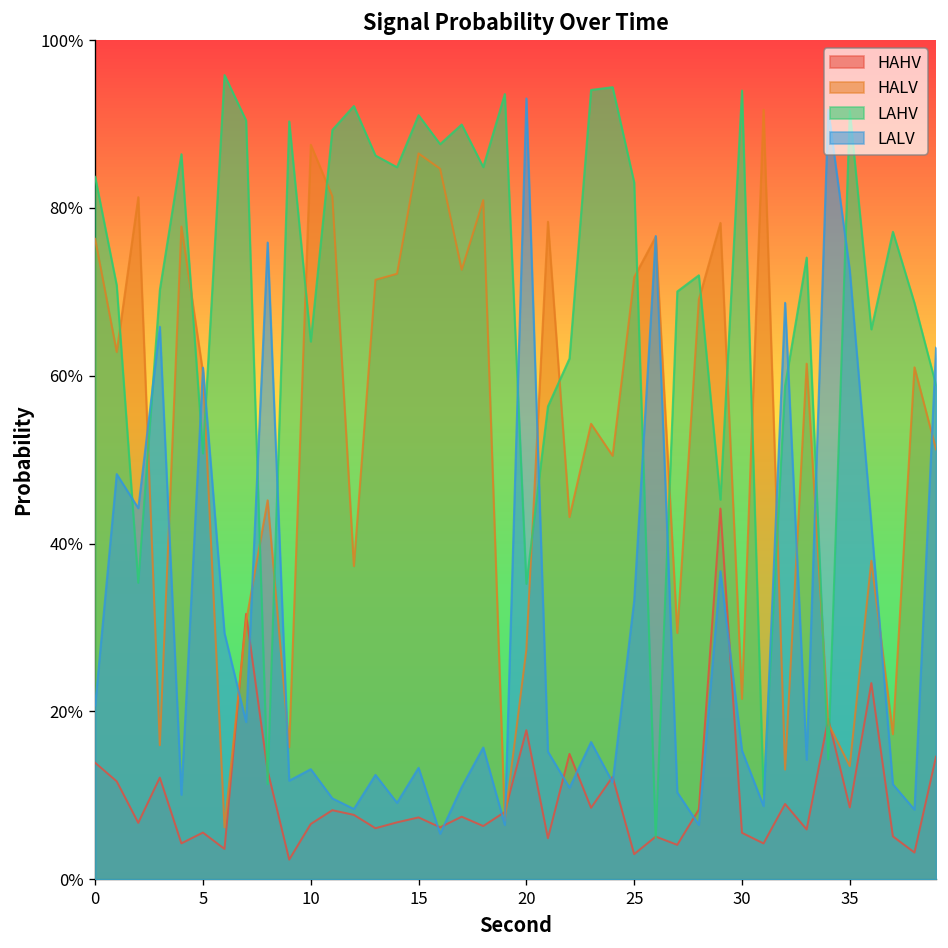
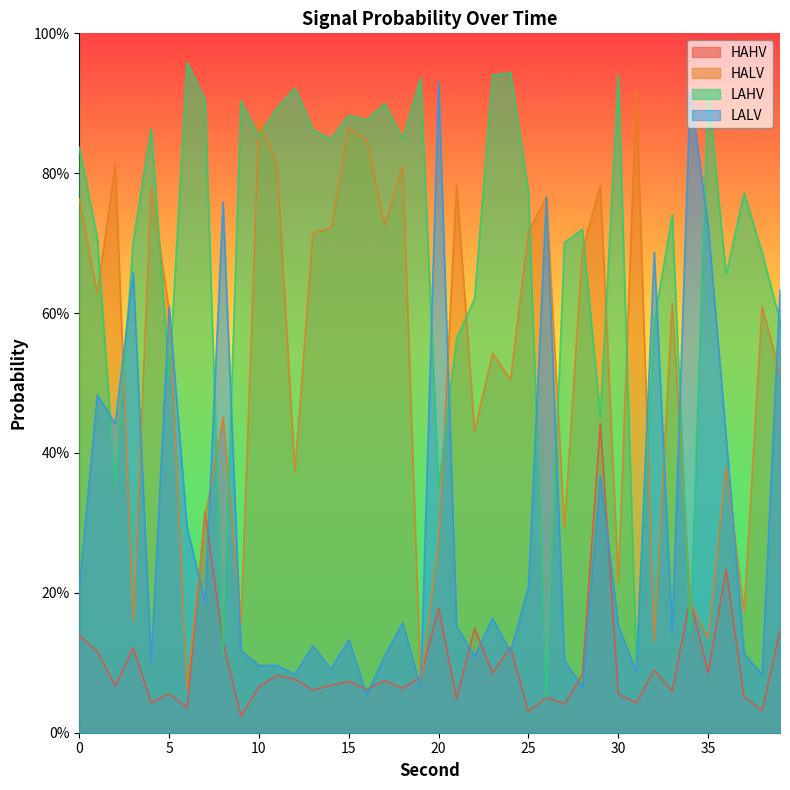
LAHV, 10: 64% -> 85%
LALV, 10: 13% -> 10%
LAHV, 15: 91% -> 88%
LAHV, 25: 83% -> 77%
LALV, 25: 33% -> 21%
